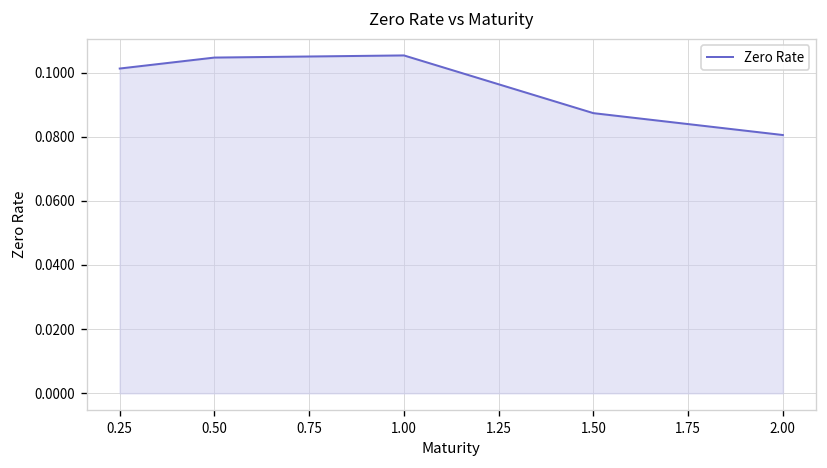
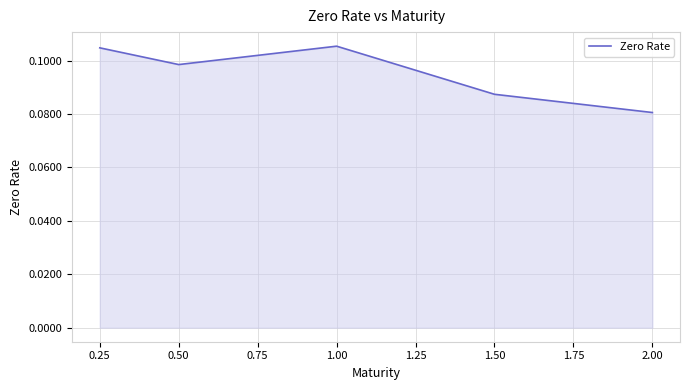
0.25: 0.101 -> 0.105
0.50: 0.105 -> 0.098
